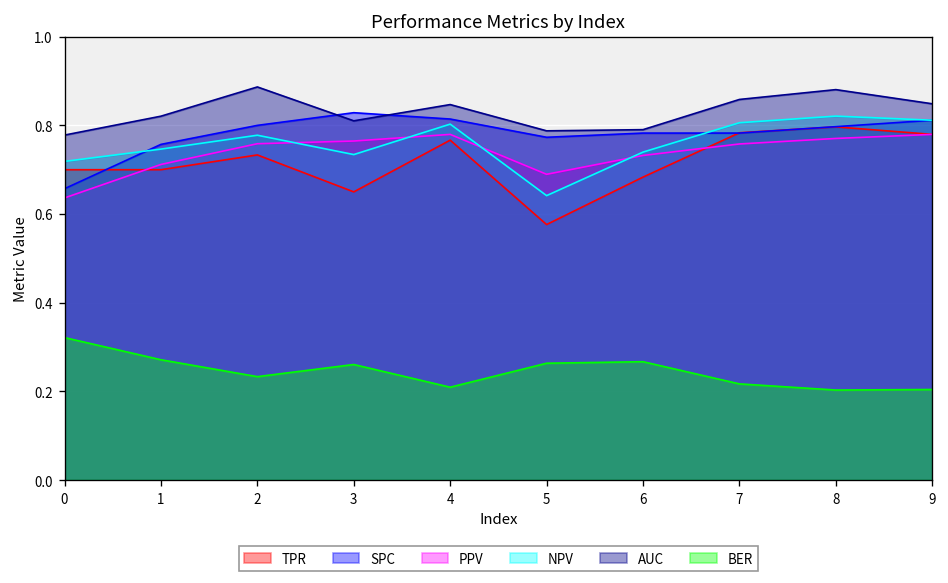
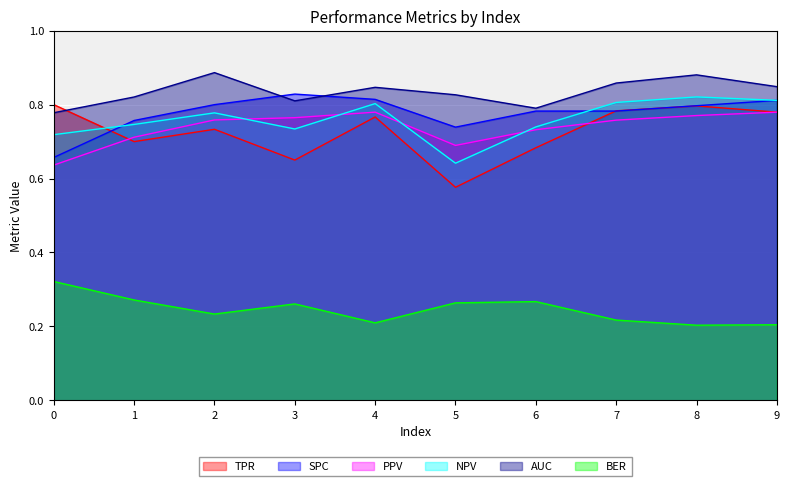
TPR, 0: 0.7 -> 0.8
SPC, 5: 0.77 -> 0.74
AUC, 5: 0.79 -> 0.83
